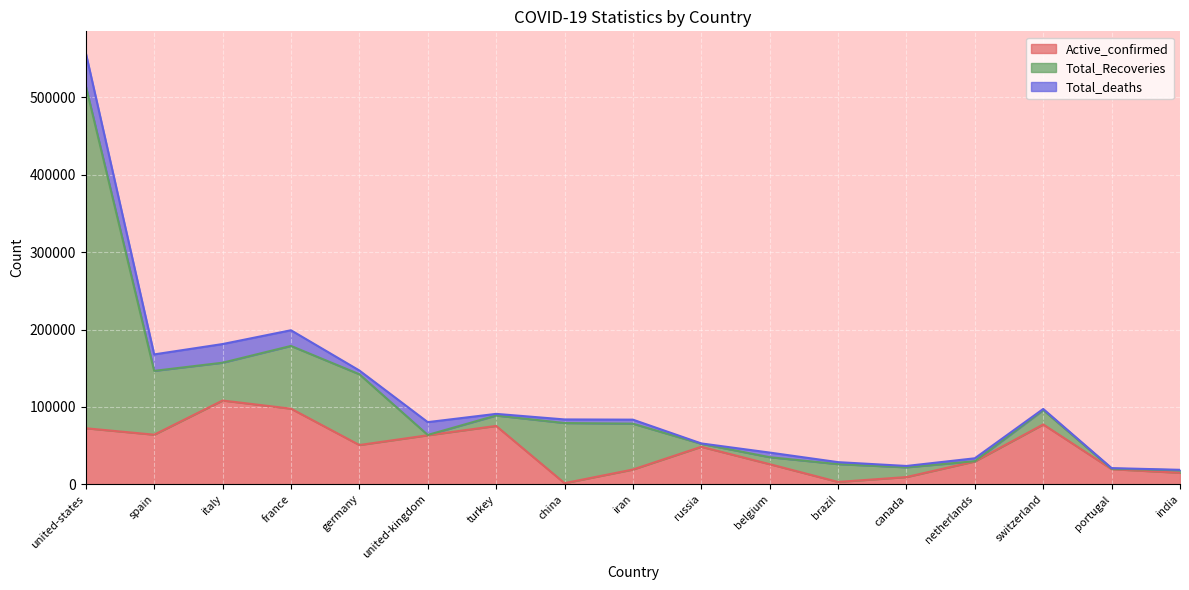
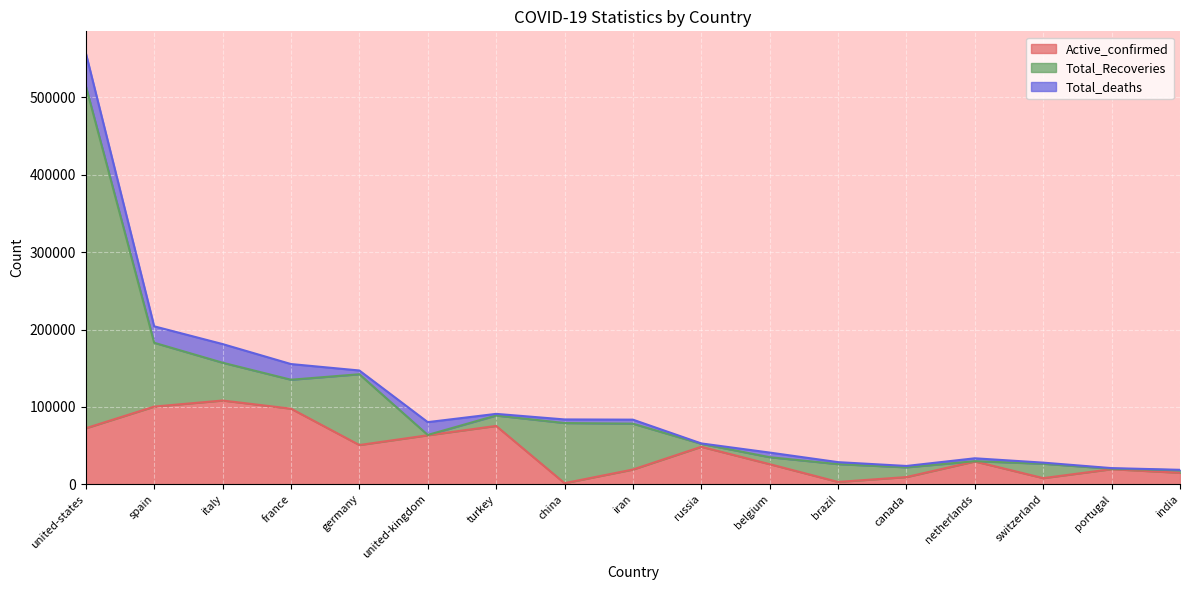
Active_confirmed, spain: 60000 -> 100000
Total_Recoveries, france: 80000 -> 40000
Active_confirmed, switzerland: 80000 -> 10000
